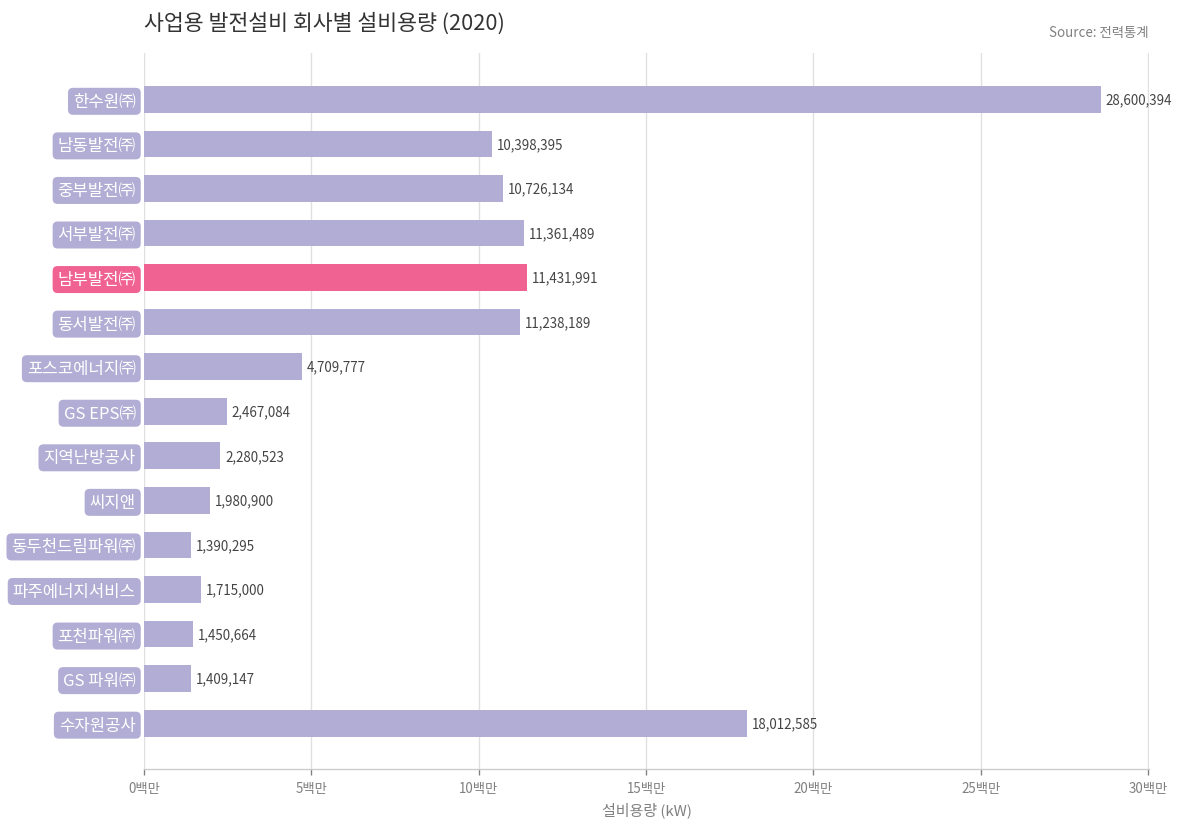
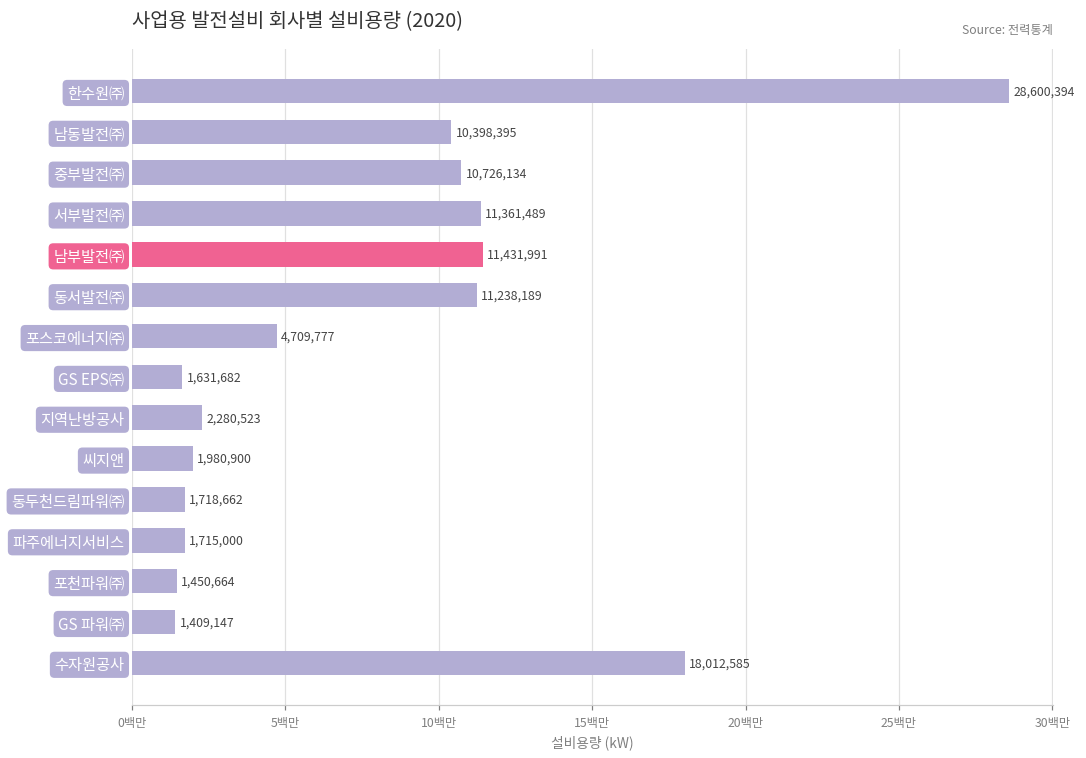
GS EPS㈜: 2,467,084 -> 1,631,682
동두천드림파워㈜: 1,390,295 -> 1,718,662
